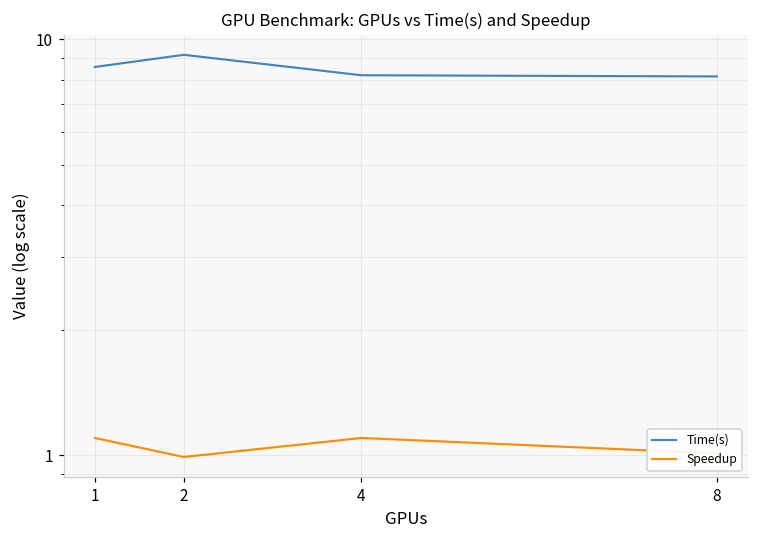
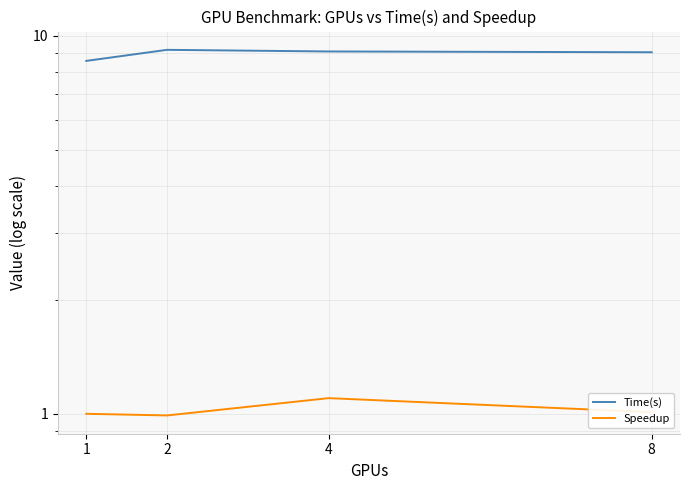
Speedup, 1: 1.1 -> 1.0
Time(s), 4: 8.2 -> 9.1
Time(s), 8: 8.1 -> 9.0
